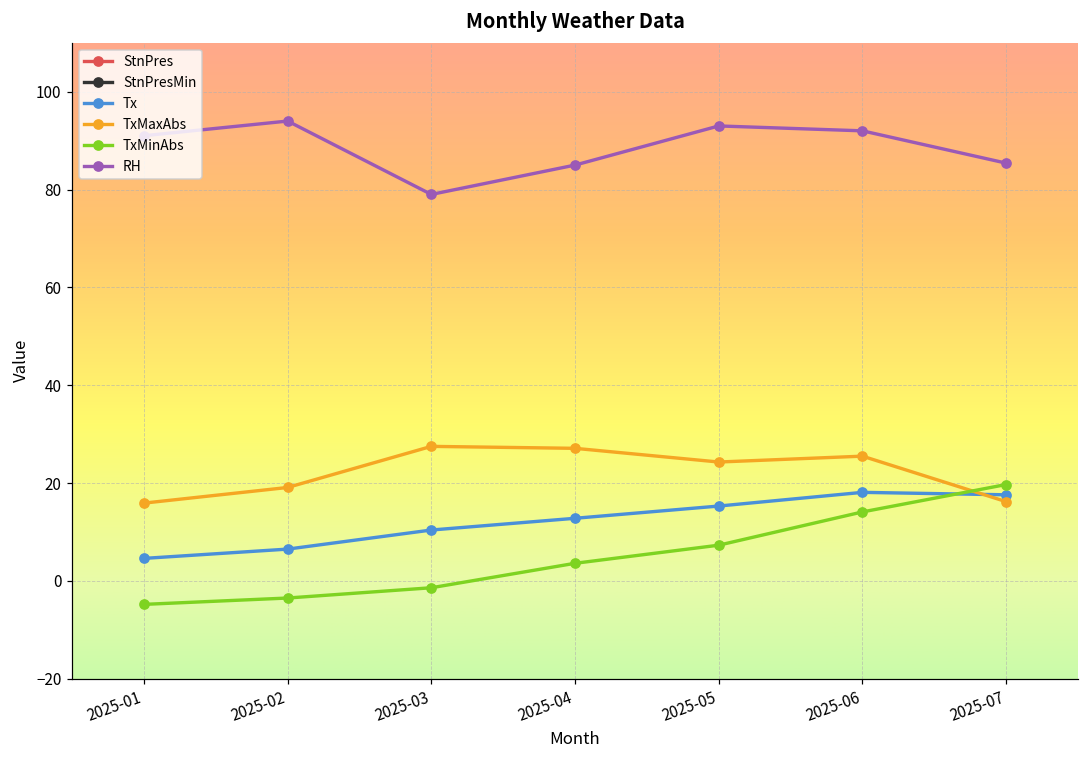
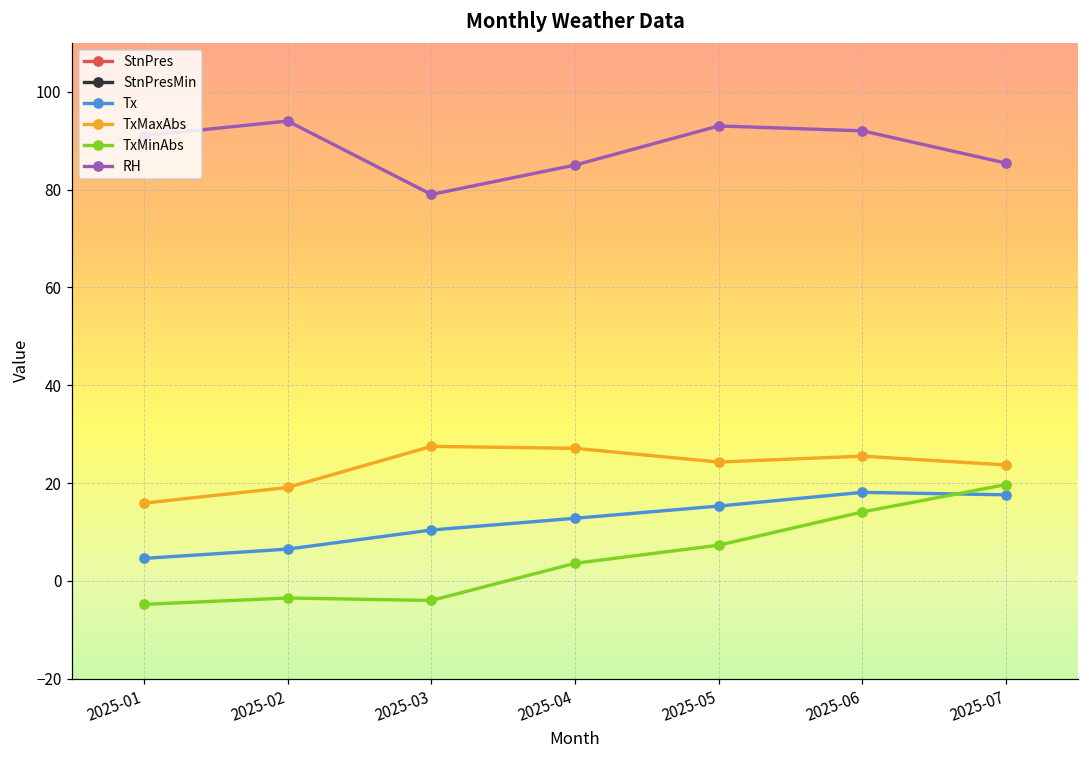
TxMinAbs, 2025-03: -1 -> -4
TxMaxAbs, 2025-07: 16 -> 24
